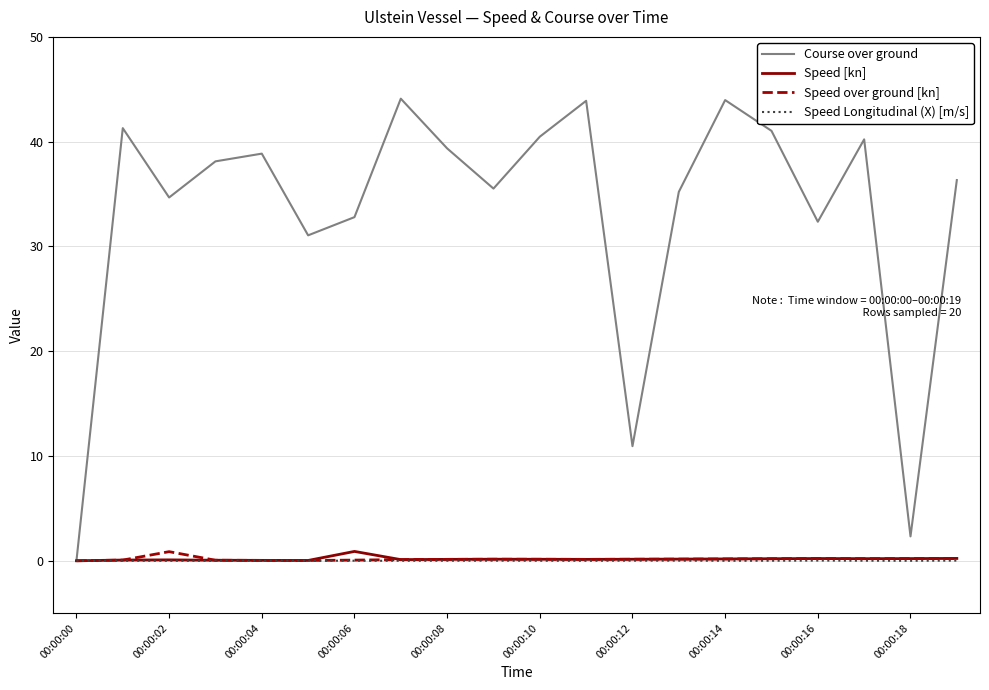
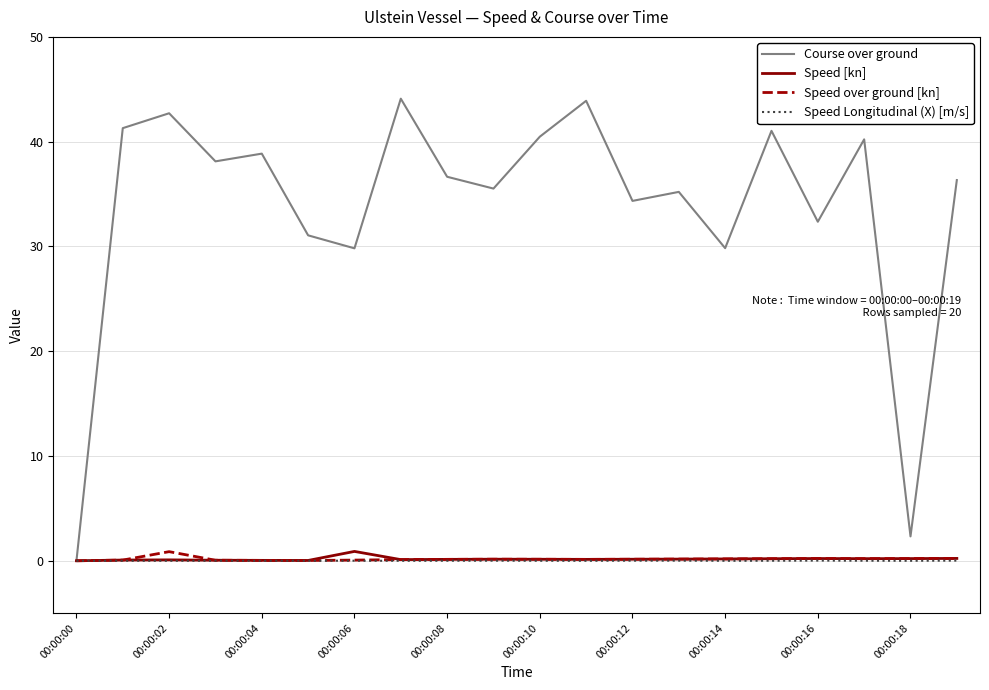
Course over ground, 00:00:02: 34.7 -> 42.7
Course over ground, 00:00:06: 32.8 -> 29.8
Course over ground, 00:00:08: 39.4 -> 36.6
Course over ground, 00:00:12: 10.9 -> 34.3
Course over ground, 00:00:14: 44.0 -> 29.8
